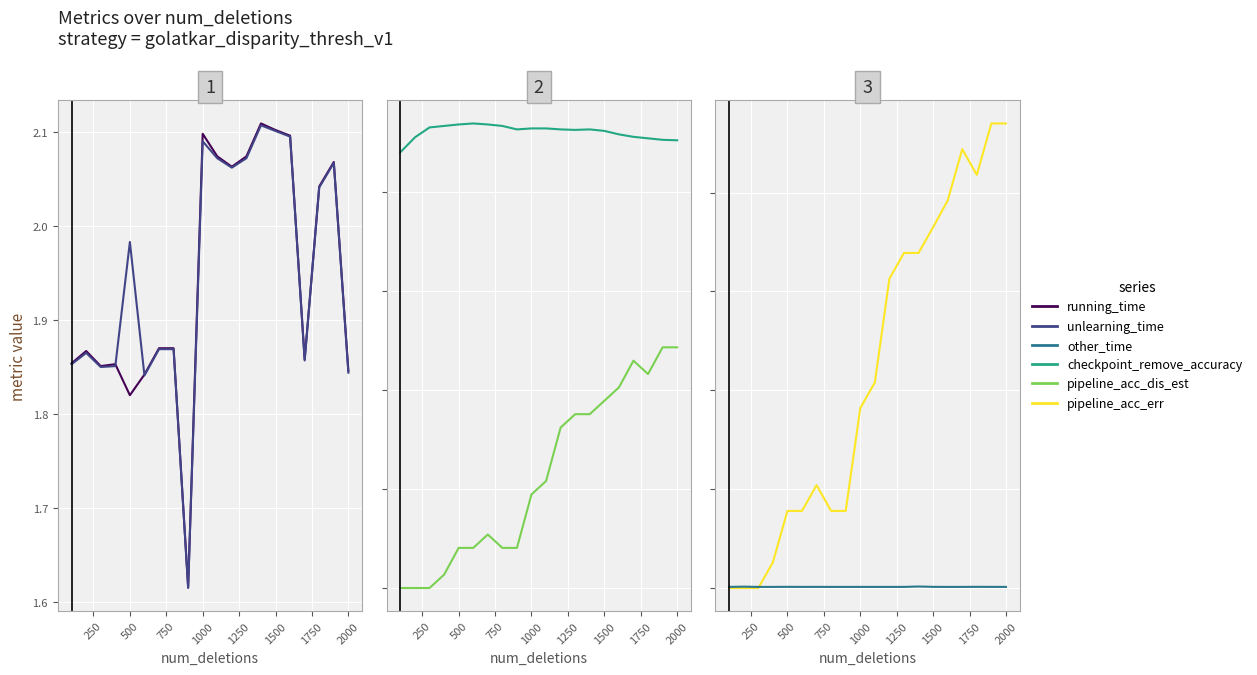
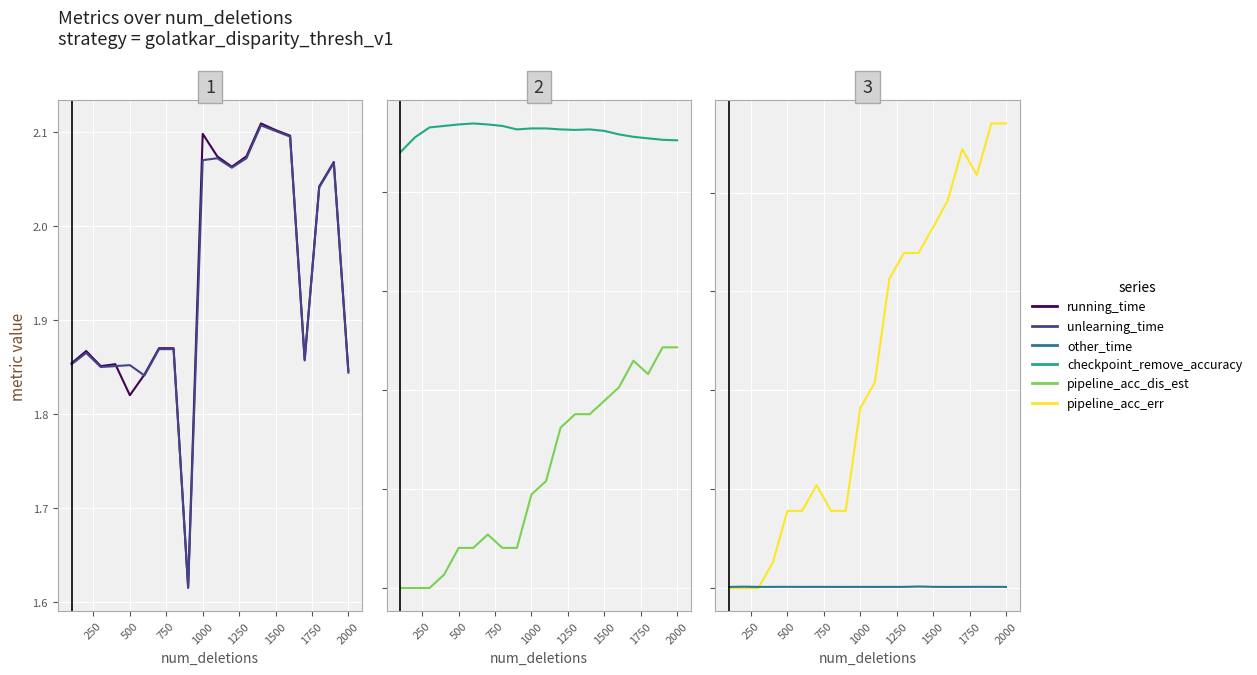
1, unlearning_time, 500: 1.98 -> 1.85
1, unlearning_time, 1000: 2.09 -> 2.07
